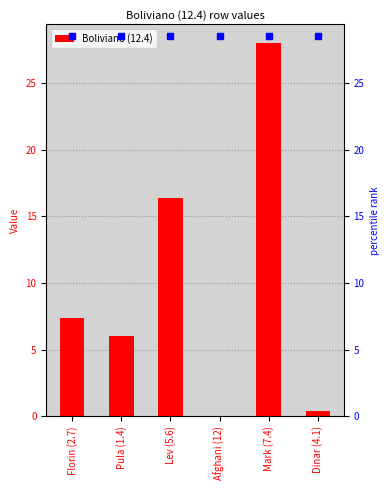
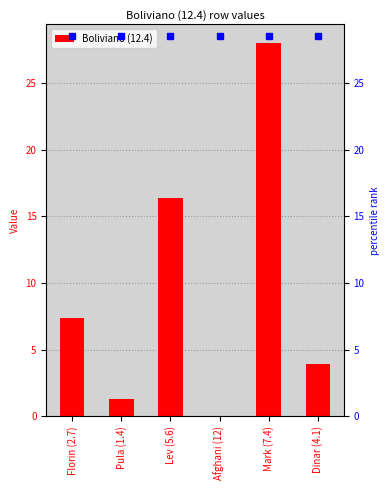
Boliviano (12.4), Pula (1.4): 6.0 -> 1.3
Boliviano (12.4), Dinar (4.1): 0.4 -> 3.9
